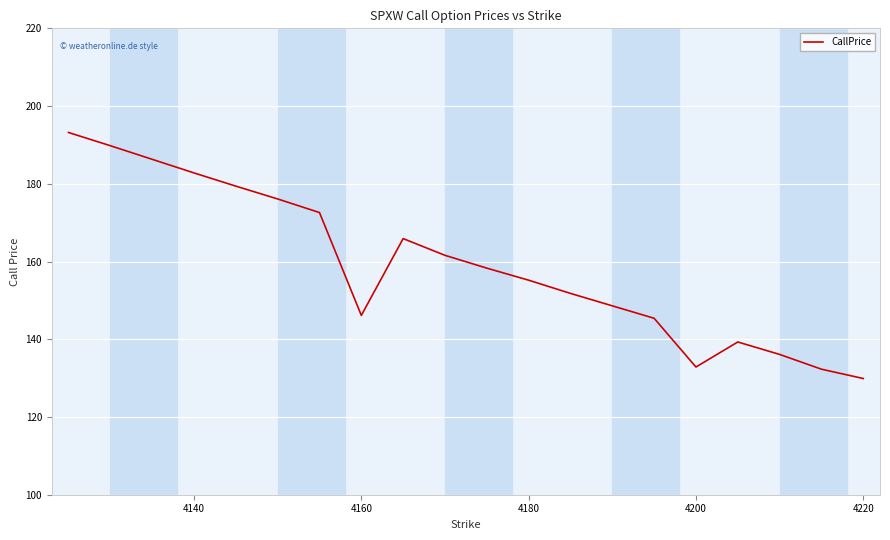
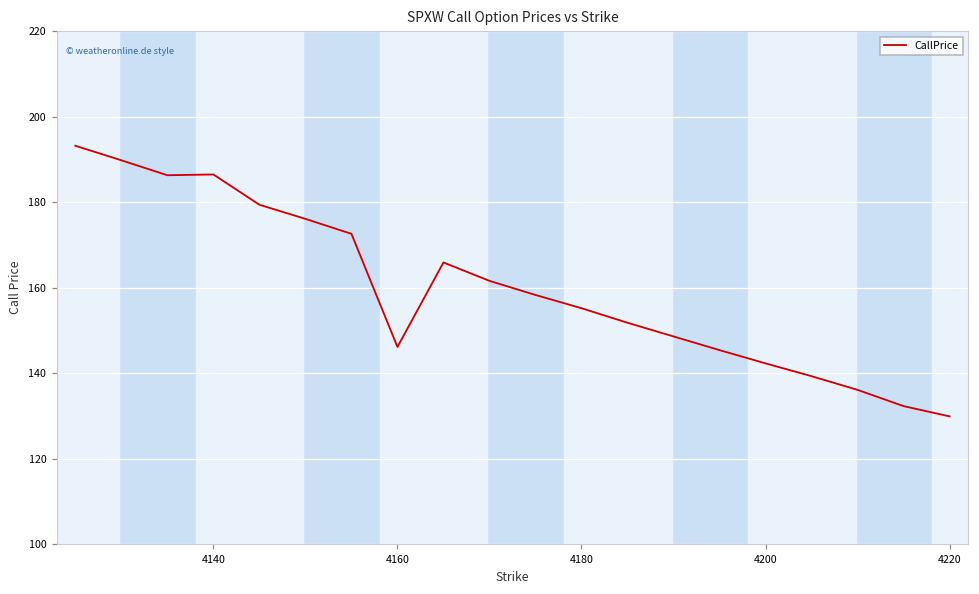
4140: 183 -> 186
4200: 133 -> 142
